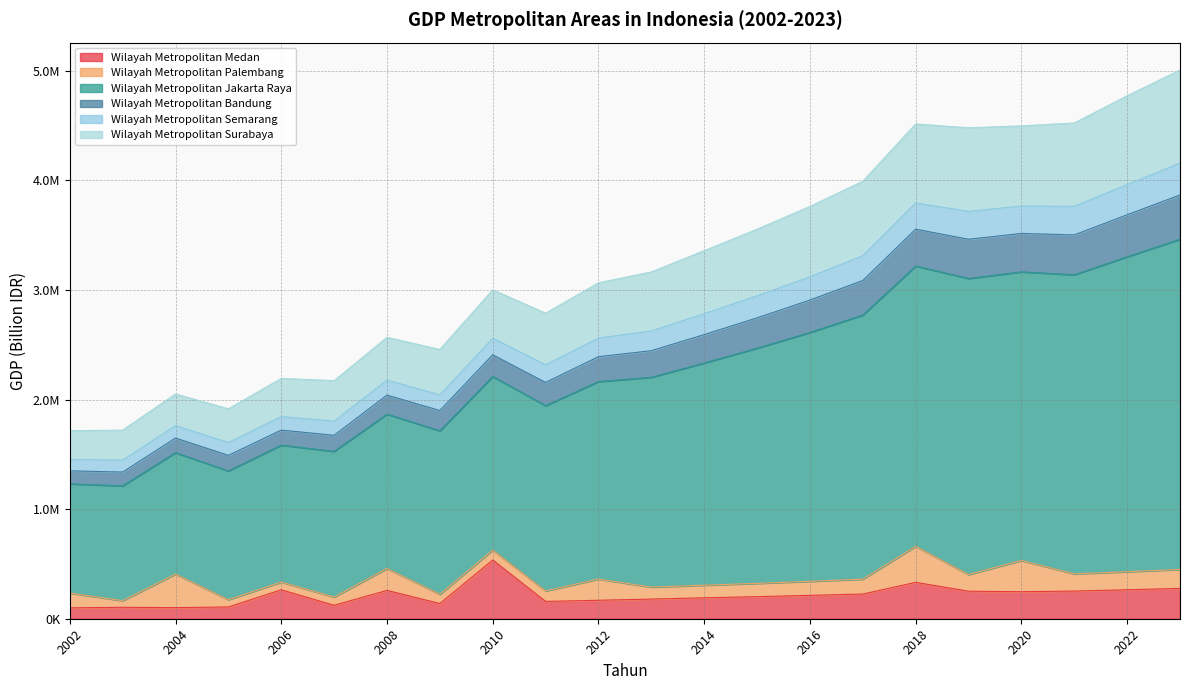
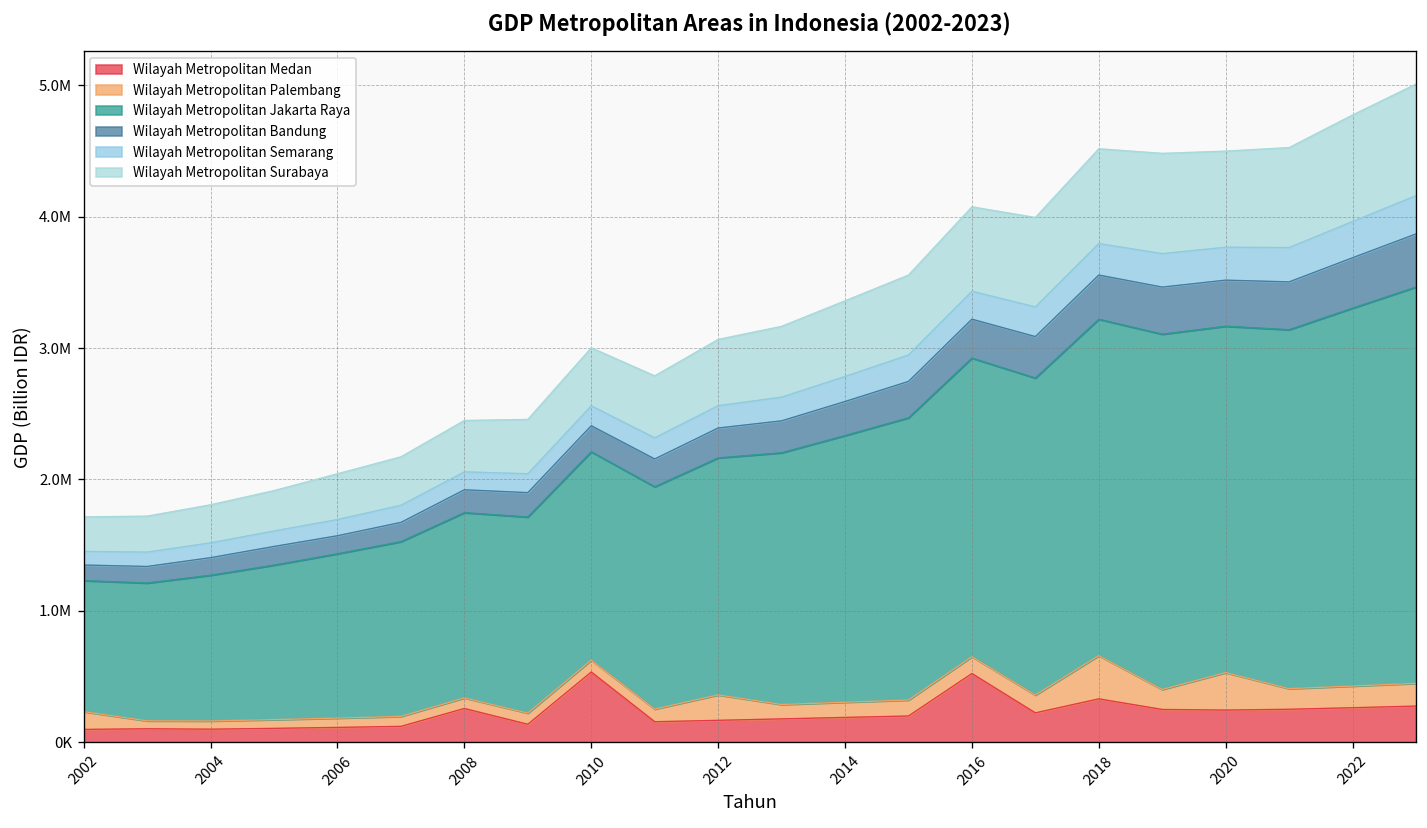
Wilayah Metropolitan Palembang, 2004: 310000 -> 60000
Wilayah Metropolitan Medan, 2006: 260000 -> 110000
Wilayah Metropolitan Palembang, 2008: 200000 -> 80000
Wilayah Metropolitan Medan, 2016: 210000 -> 520000
